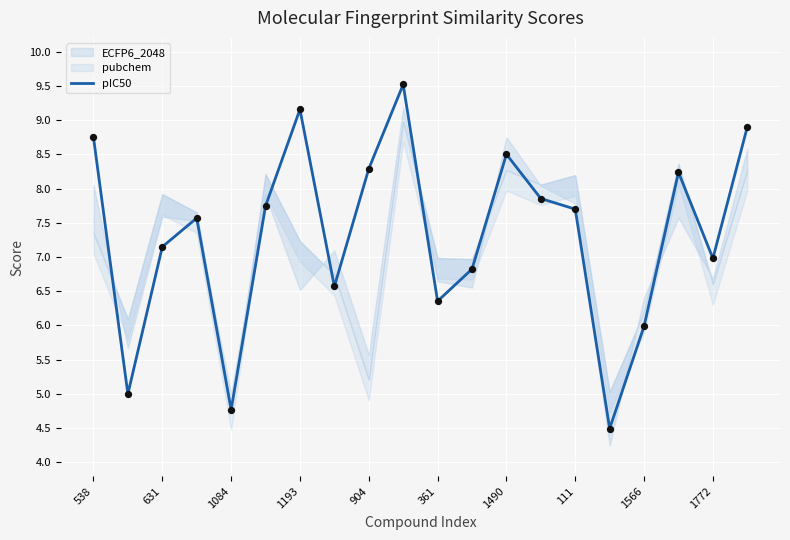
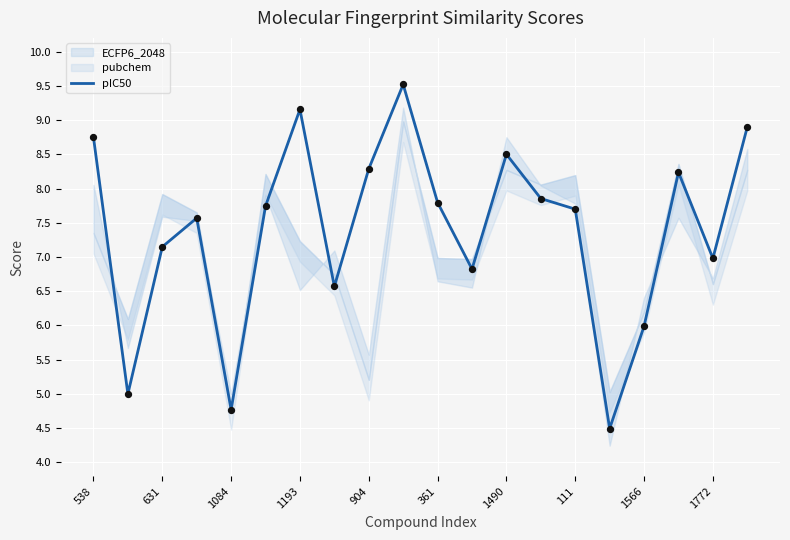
pIC50, 361: 6.4 -> 7.8
